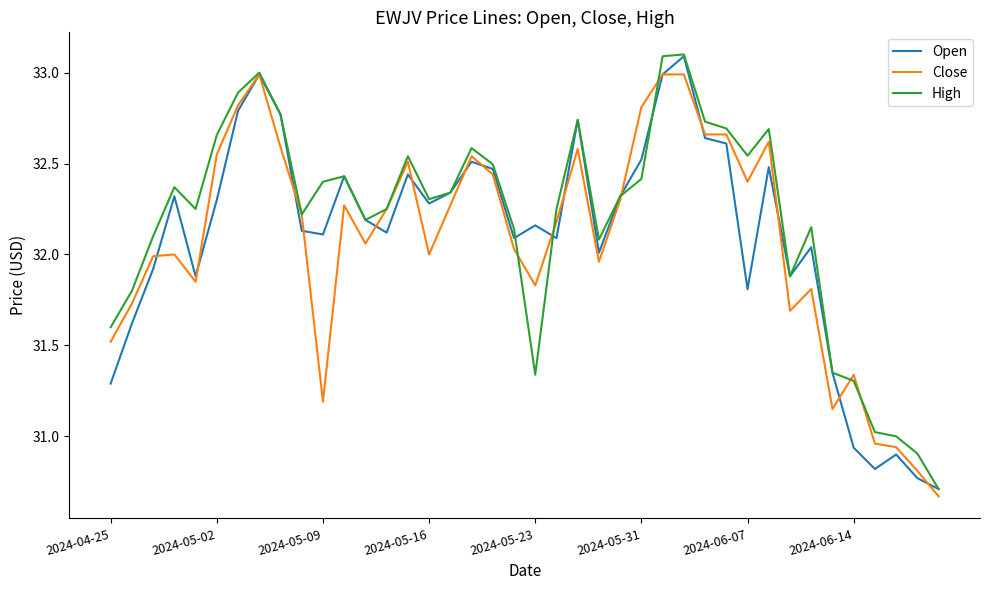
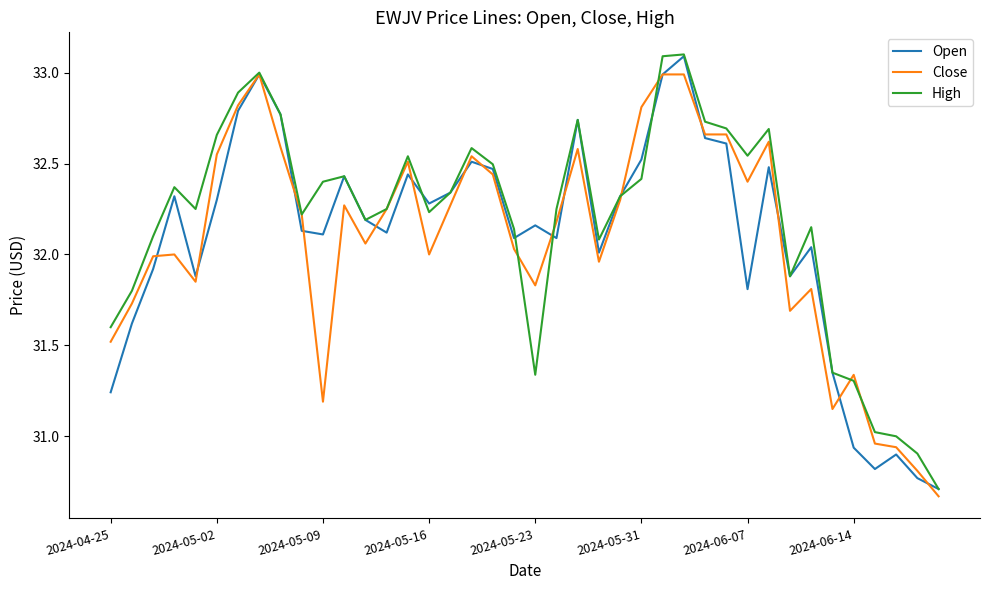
Open, 2024-04-25: 31.29 -> 31.24
High, 2024-05-16: 32.30 -> 32.23
